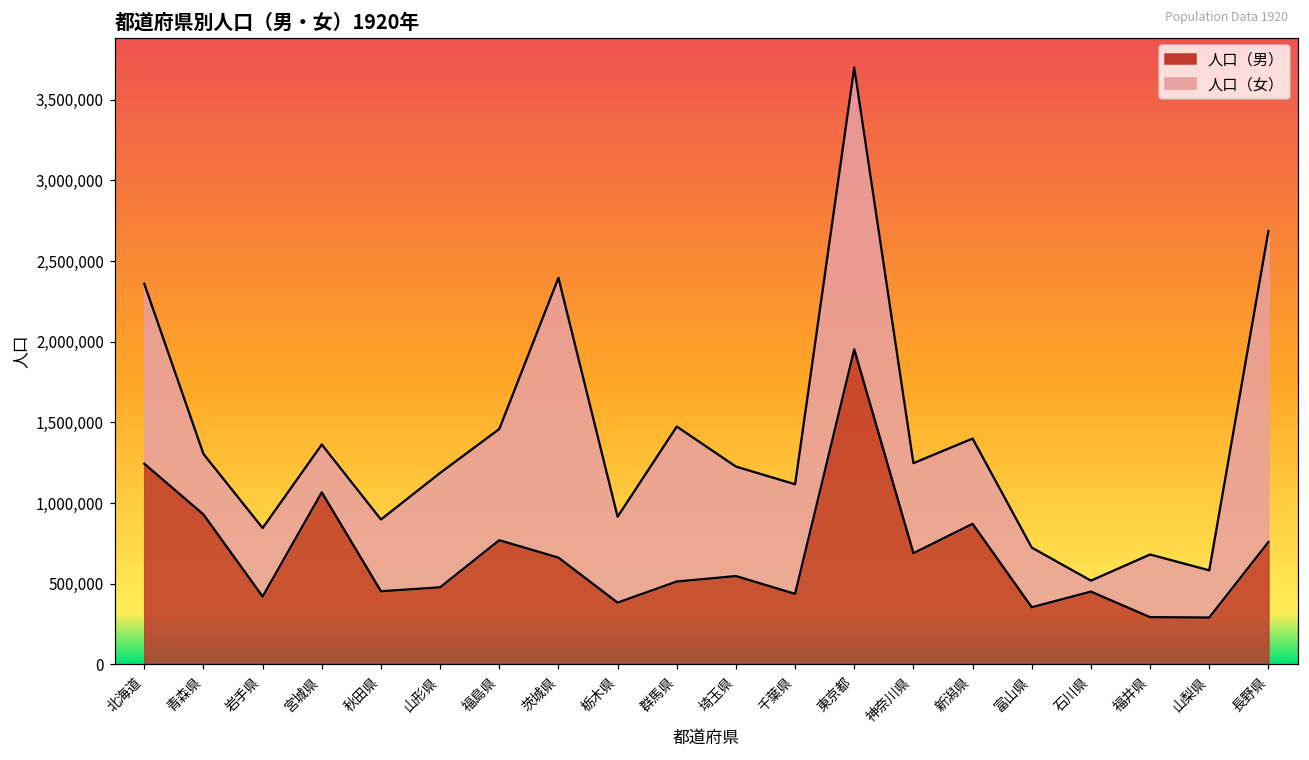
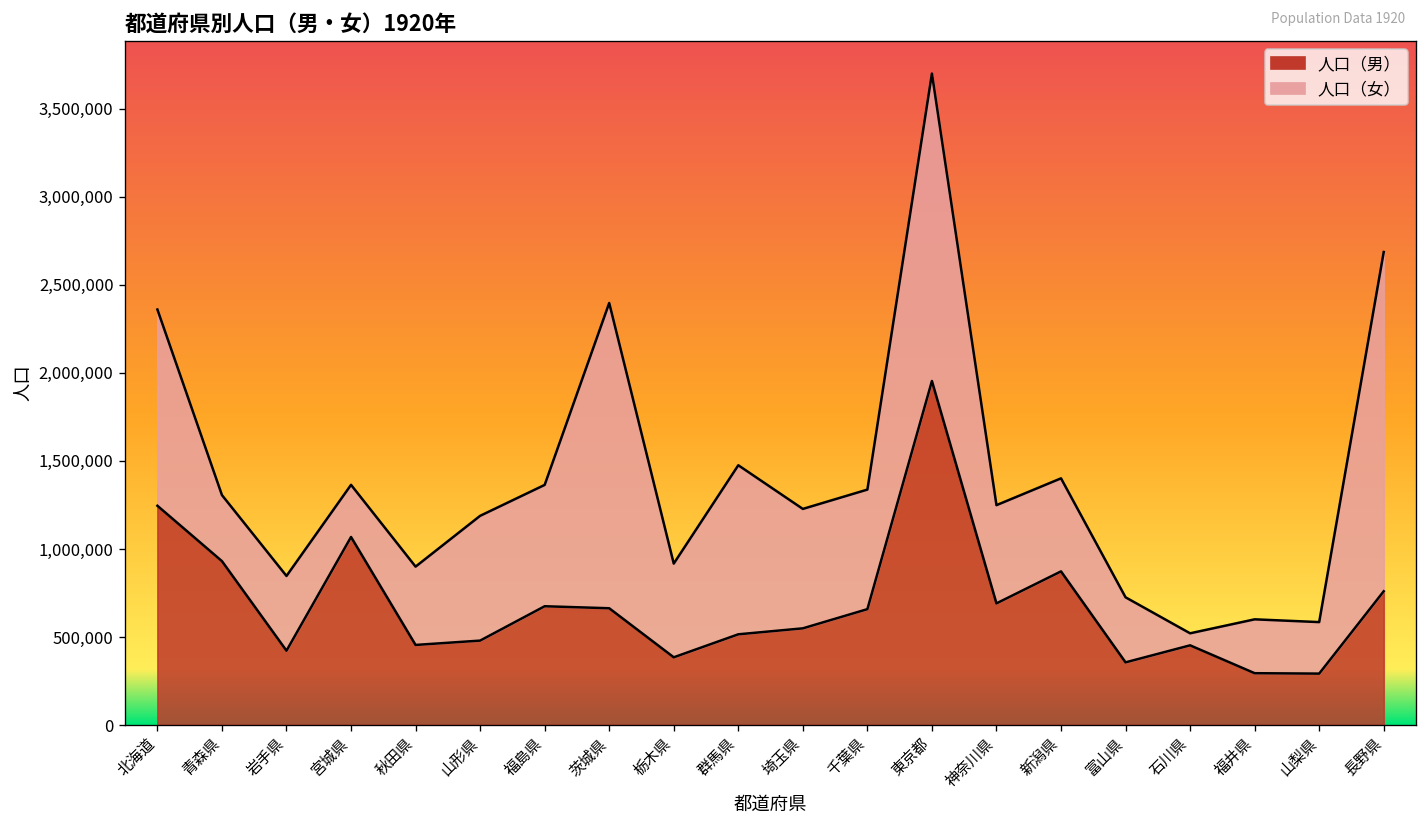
人口（男）, 福島県: 770,000 -> 670,000
人口（男）, 千葉県: 440,000 -> 660,000
人口（女）, 福井県: 390,000 -> 310,000
